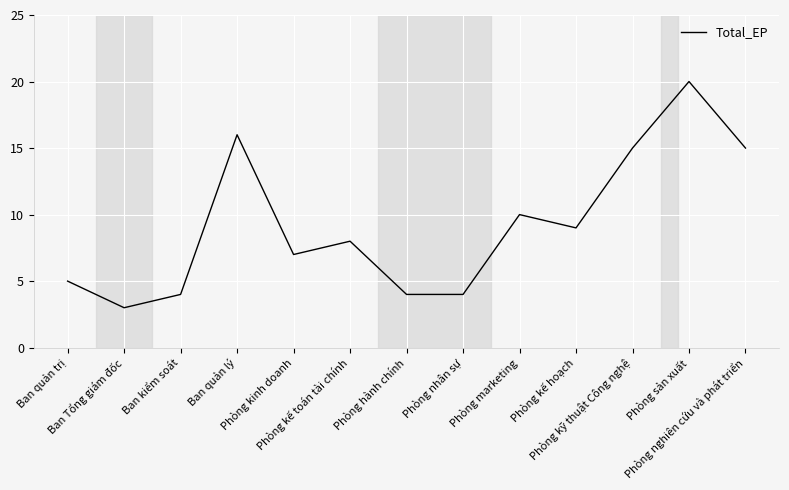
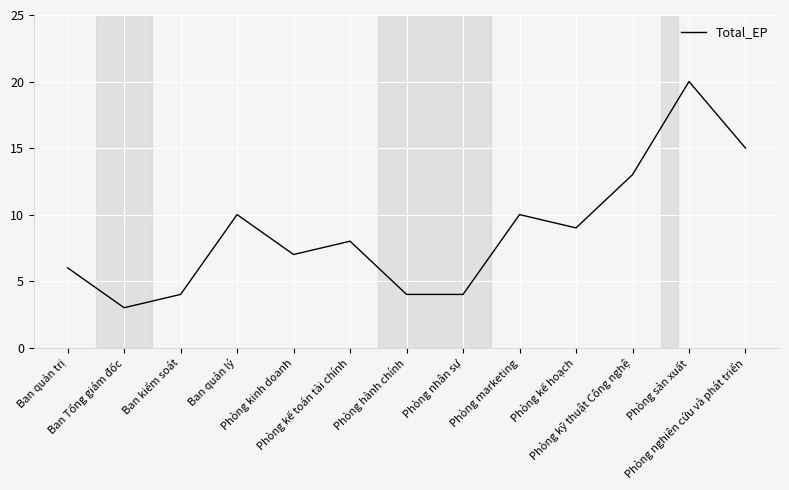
Ban quản trị: 5 -> 6
Ban quản lý: 16 -> 10
Phòng kỹ thuật Công nghệ: 15 -> 13
